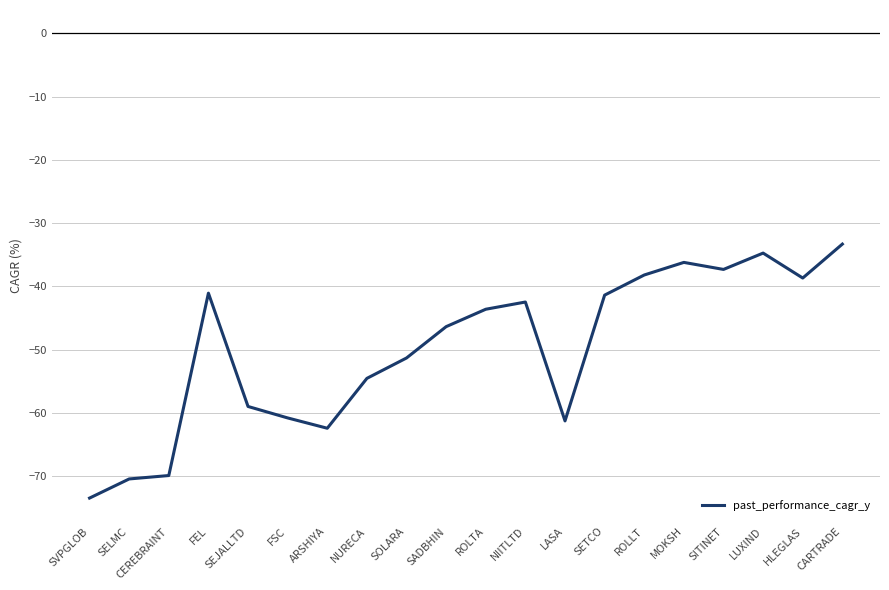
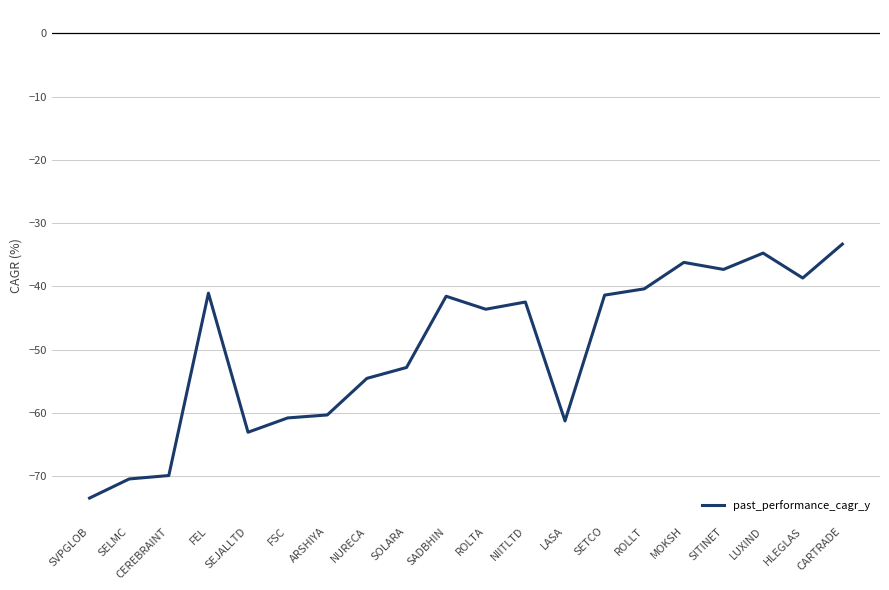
SEJALLTD: -59 -> -63
ARSHIYA: -62 -> -60
SOLARA: -51 -> -53
SADBHIN: -46 -> -42
ROLLT: -38 -> -40
